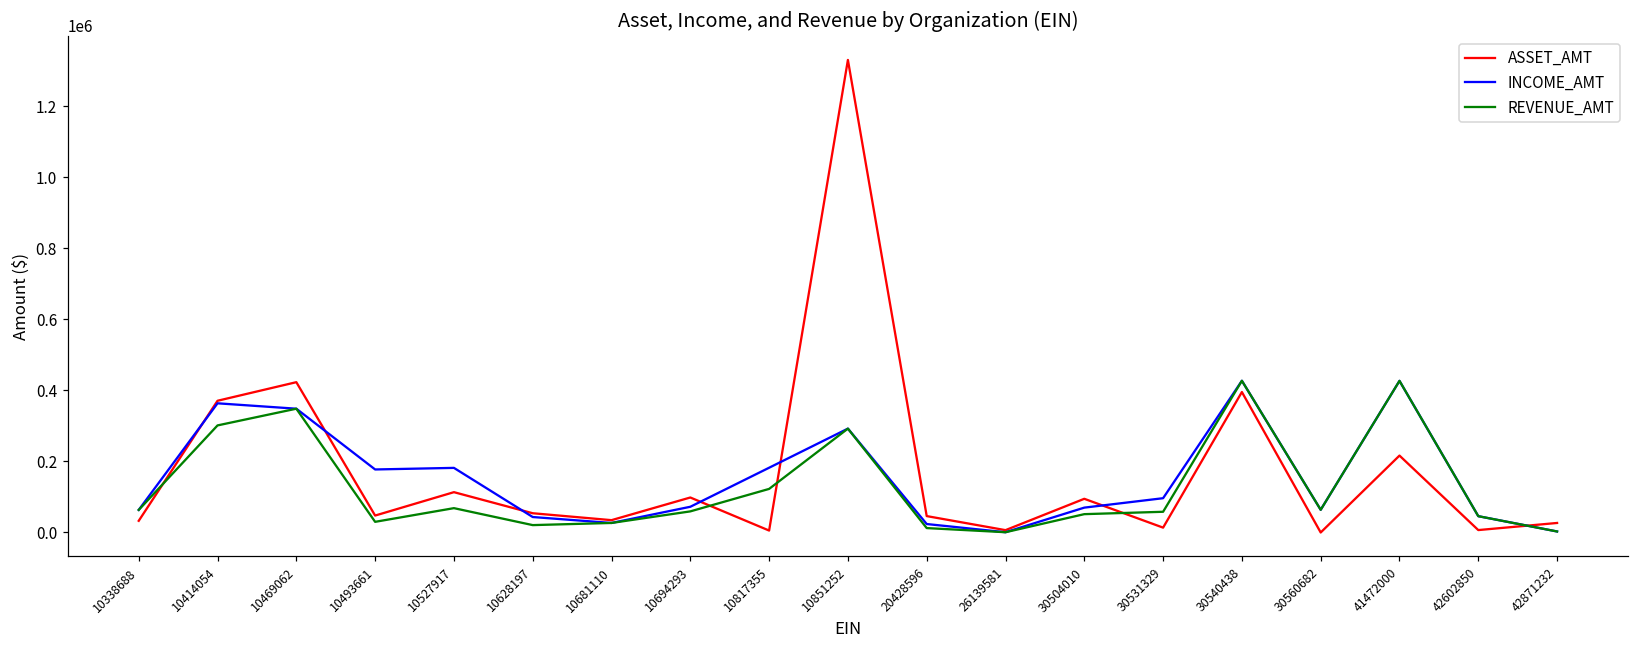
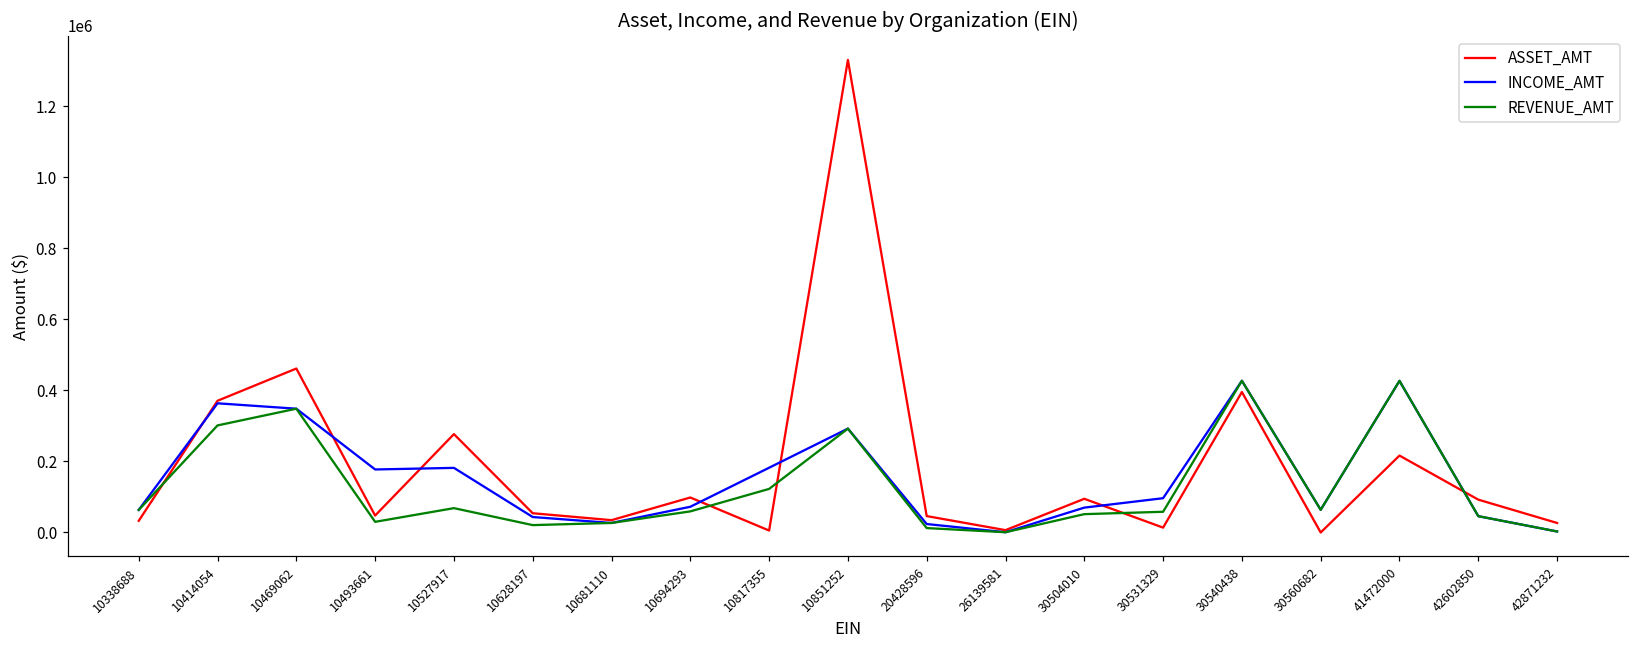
ASSET_AMT, 10469062: 420000 -> 460000
ASSET_AMT, 10527917: 110000 -> 280000
ASSET_AMT, 42602850: 10000 -> 90000
